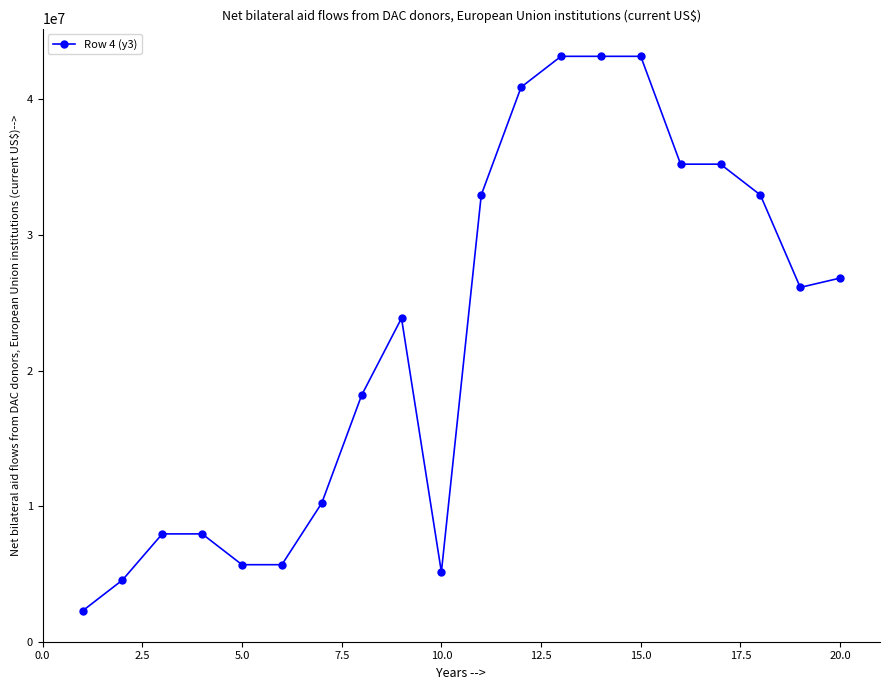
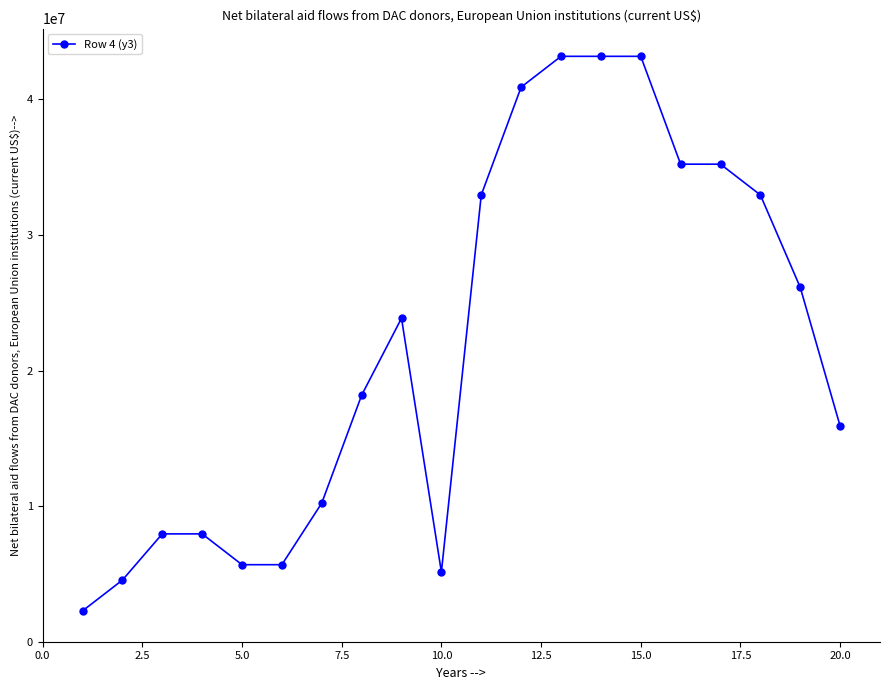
20.0: 26800000 -> 15900000
